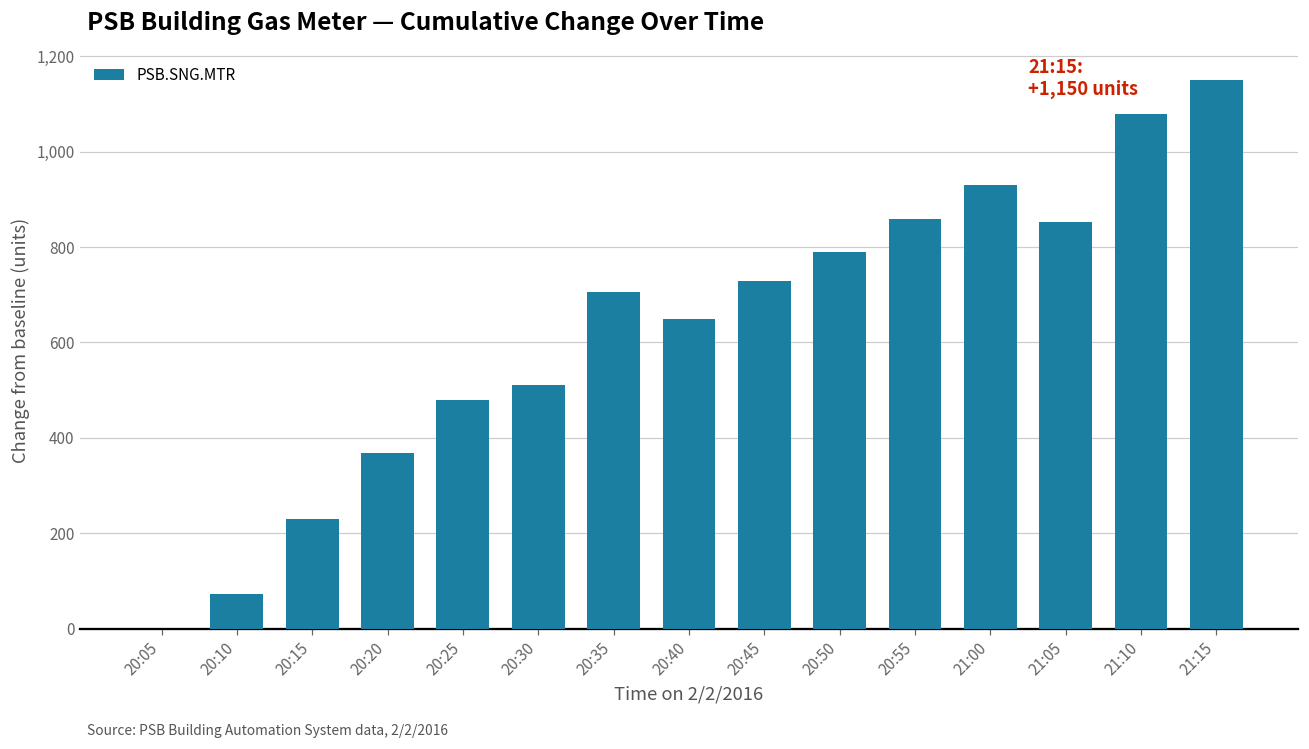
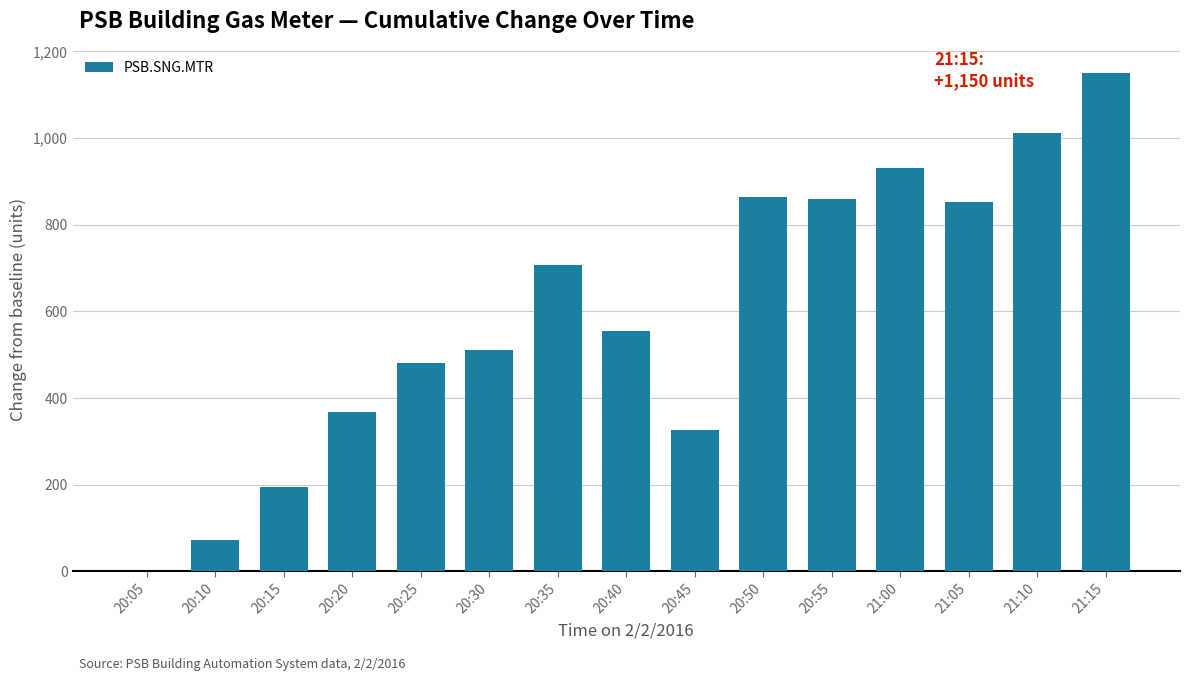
20:15: 230 -> 200
20:40: 650 -> 550
20:45: 730 -> 330
20:50: 790 -> 860
21:10: 1,080 -> 1,010
